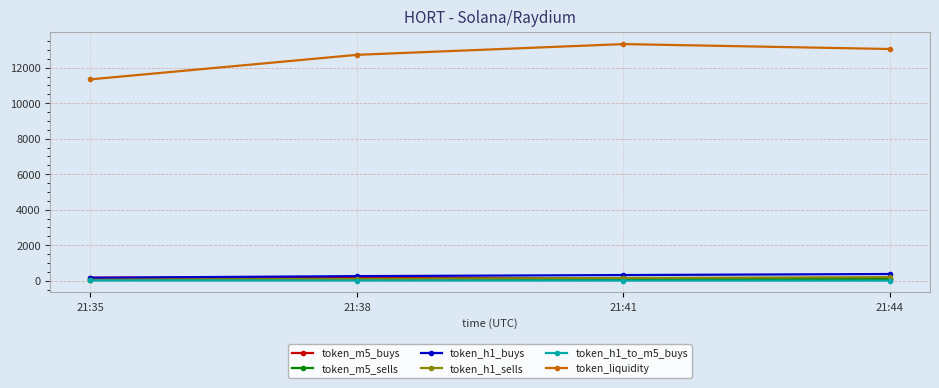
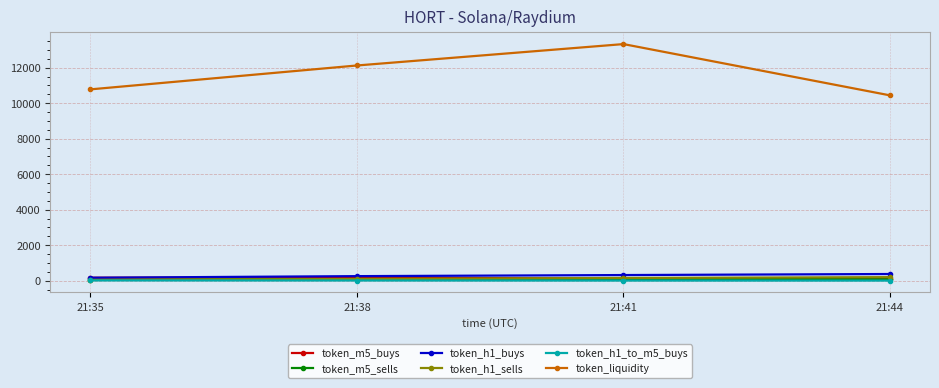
token_liquidity, 21:35: 11300 -> 10800
token_liquidity, 21:38: 12700 -> 12100
token_liquidity, 21:44: 13000 -> 10400
